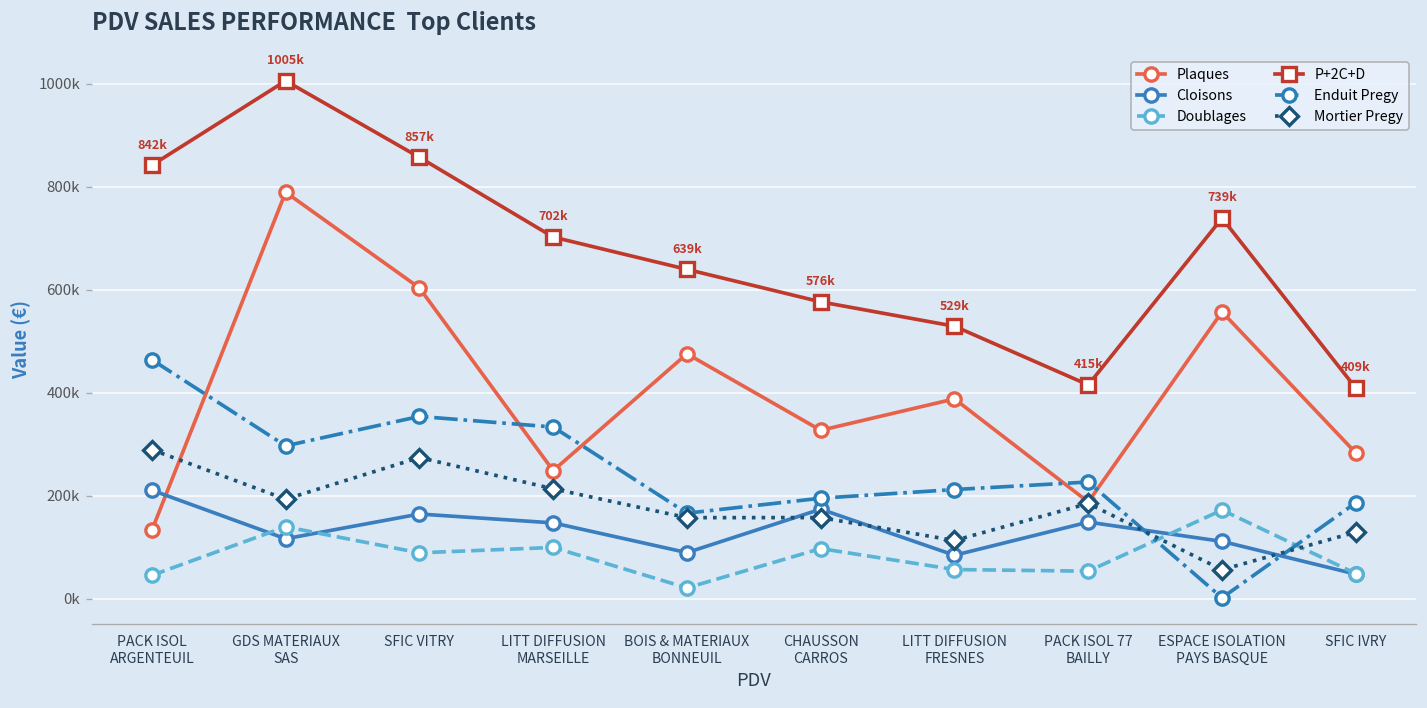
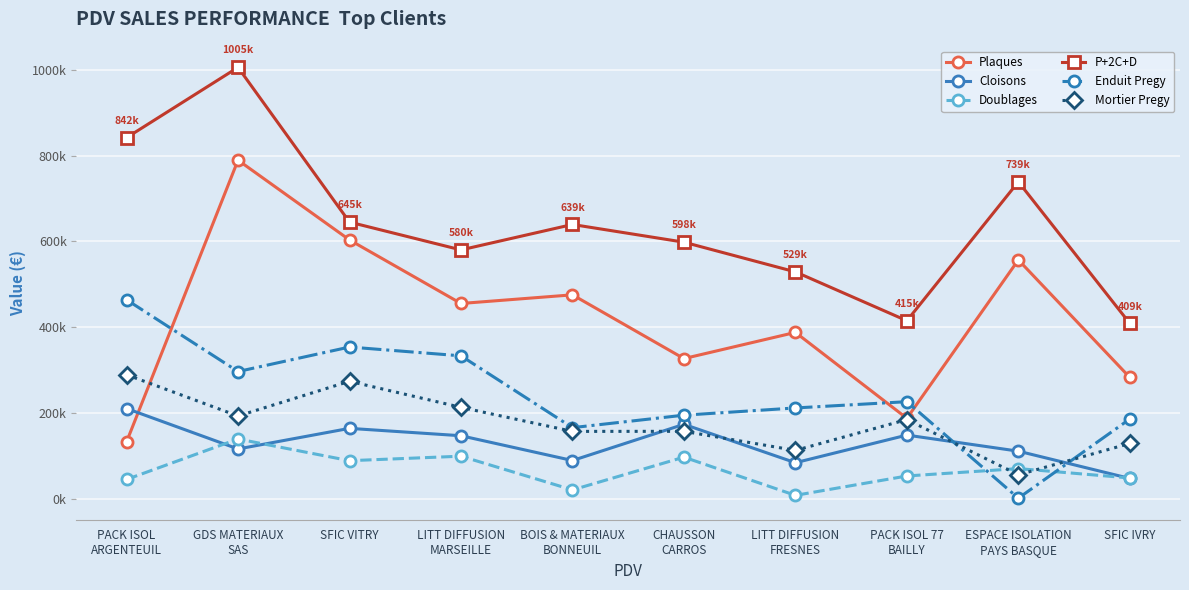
P+2C+D, SFIC VITRY: 857k -> 645k
Plaques, LITT DIFFUSION MARSEILLE: 250000 -> 460000
P+2C+D, LITT DIFFUSION MARSEILLE: 702k -> 580k
P+2C+D, CHAUSSON CARROS: 576k -> 598k
Doublages, LITT DIFFUSION FRESNES: 60000 -> 10000
Doublages, ESPACE ISOLATION PAYS BASQUE: 170000 -> 70000
